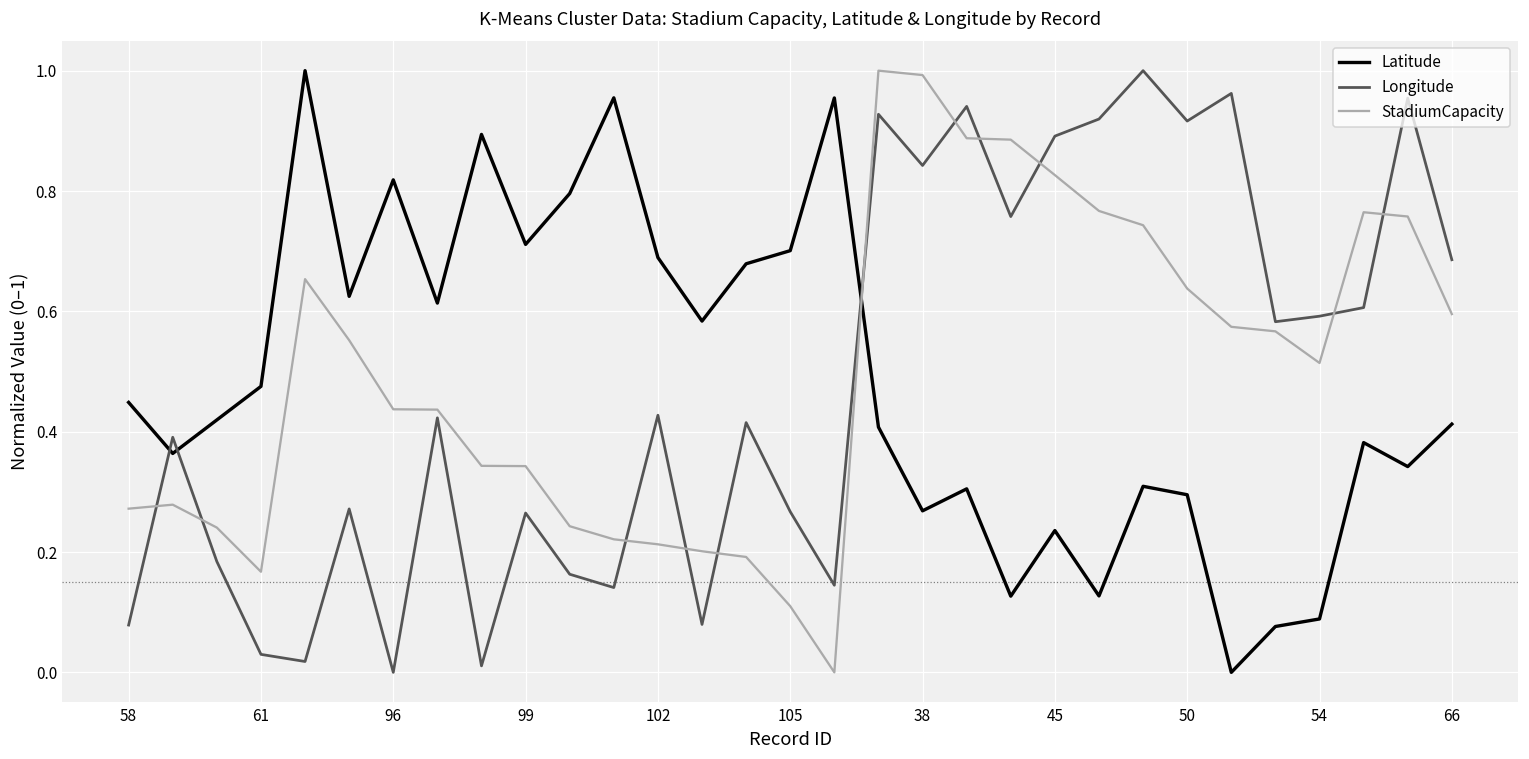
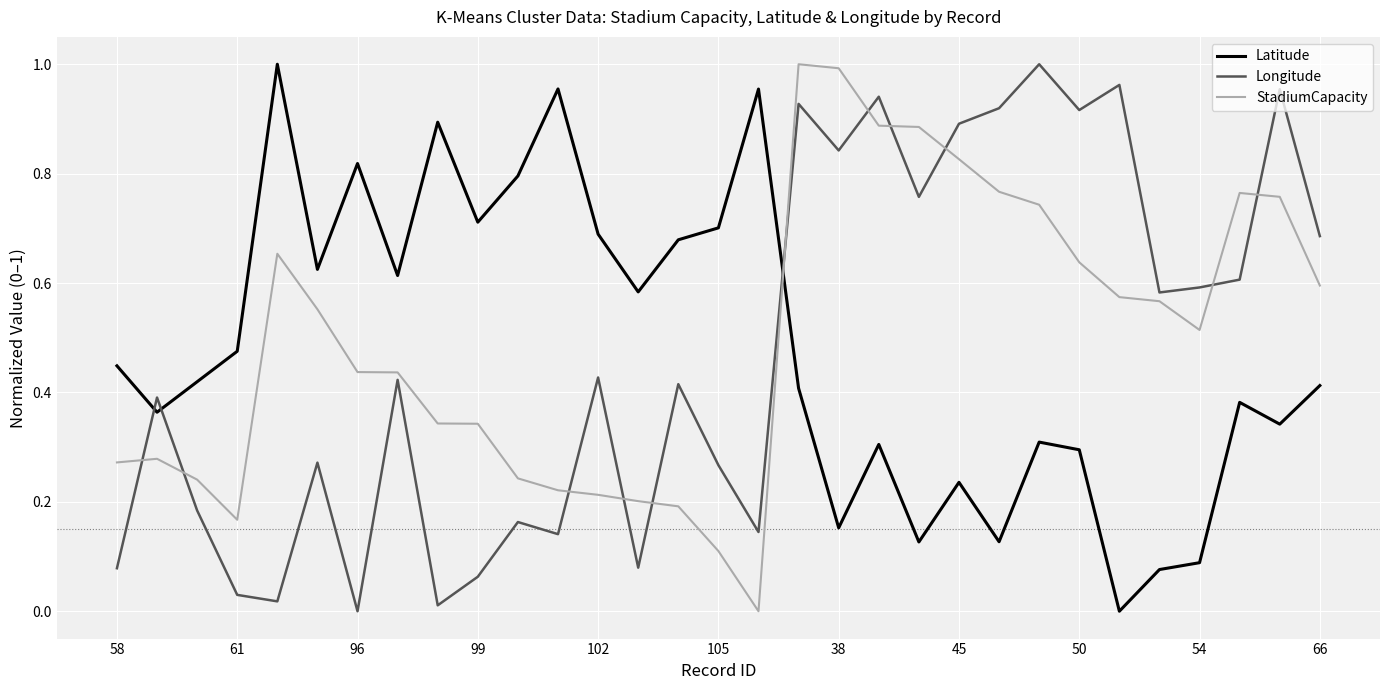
Longitude, 99: 0.26 -> 0.06
Latitude, 38: 0.27 -> 0.15
